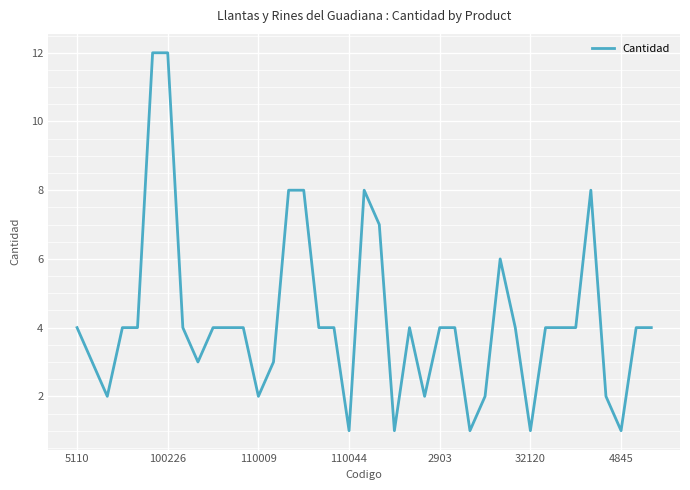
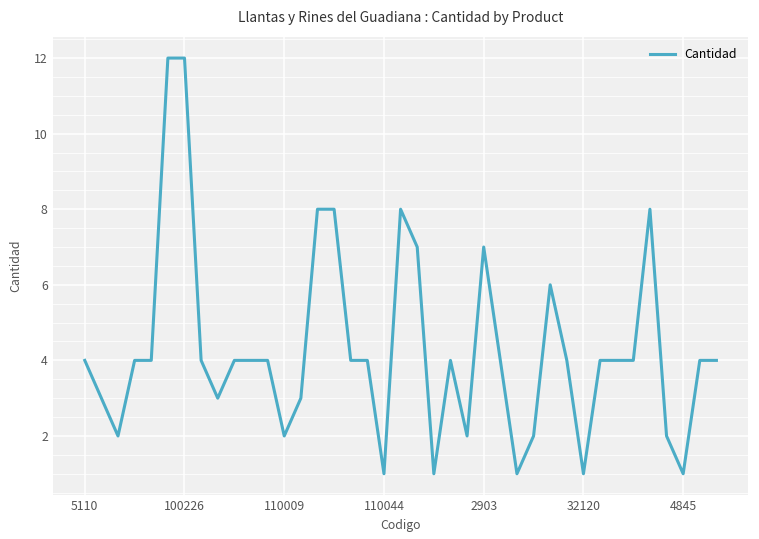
2903: 4 -> 7
